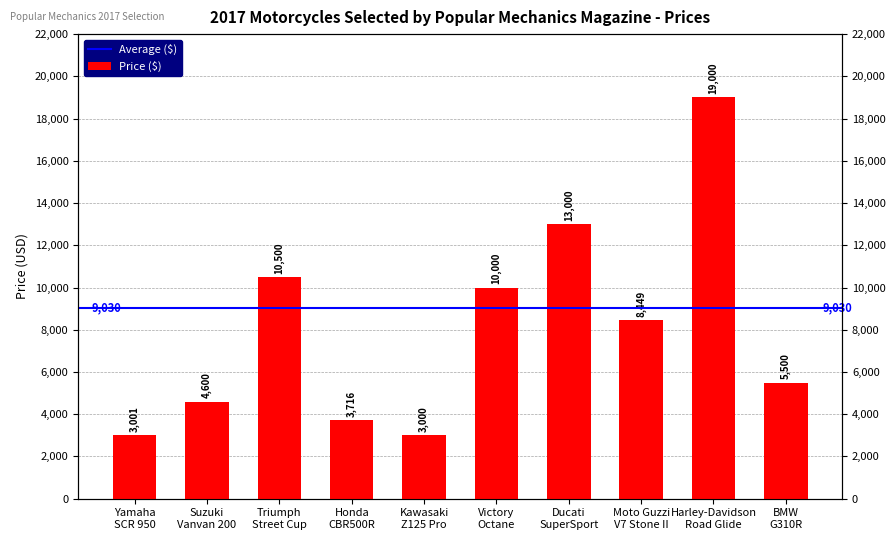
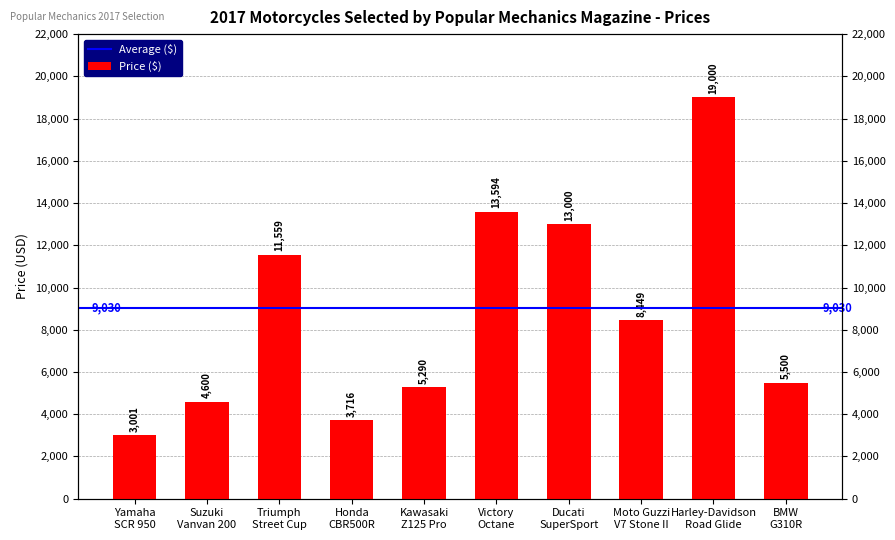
Triumph Street Cup: 10,500 -> 11,559
Kawasaki Z125 Pro: 3,000 -> 5,290
Victory Octane: 10,000 -> 13,594
